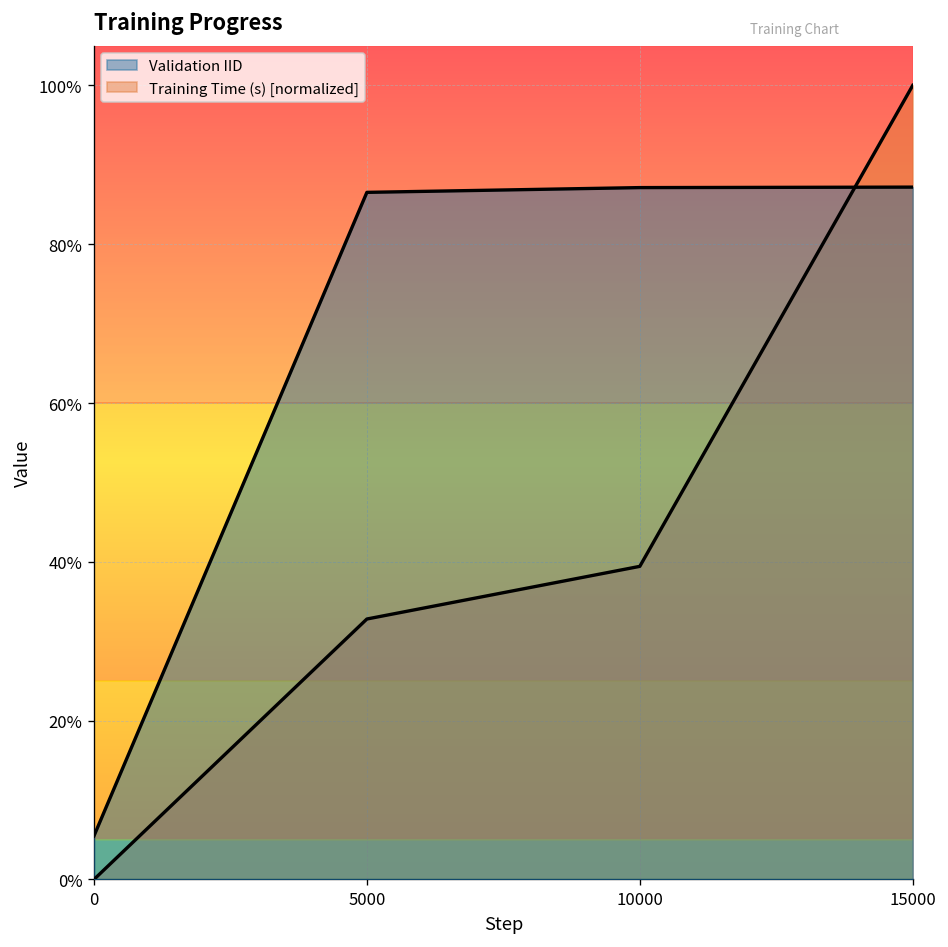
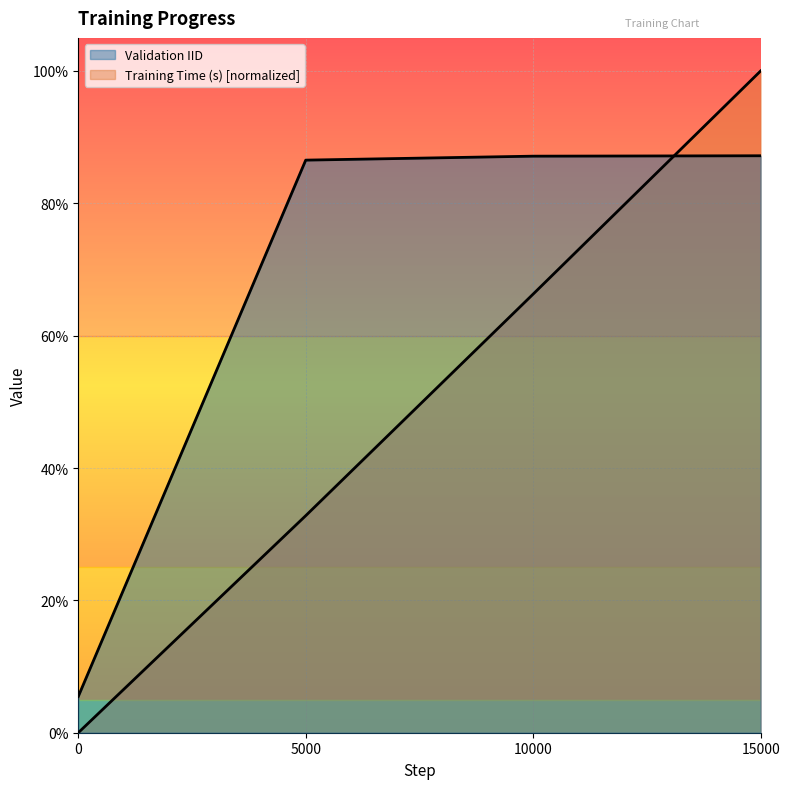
Training Time (s) [normalized], 10000: 39% -> 66%
